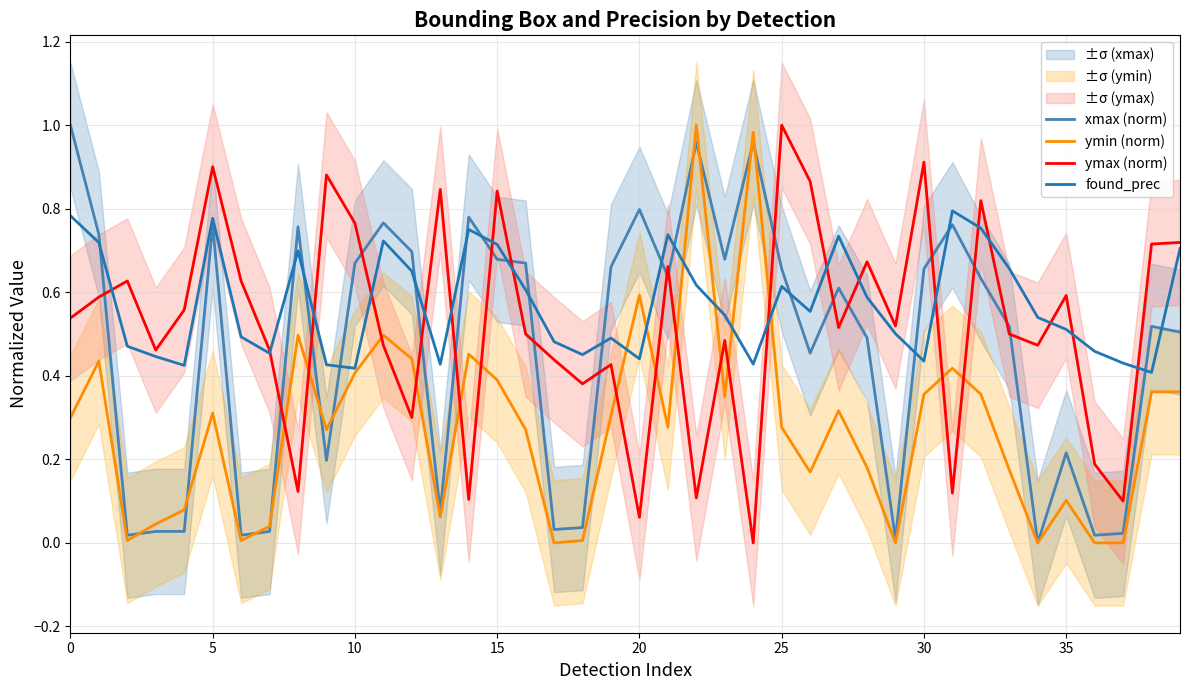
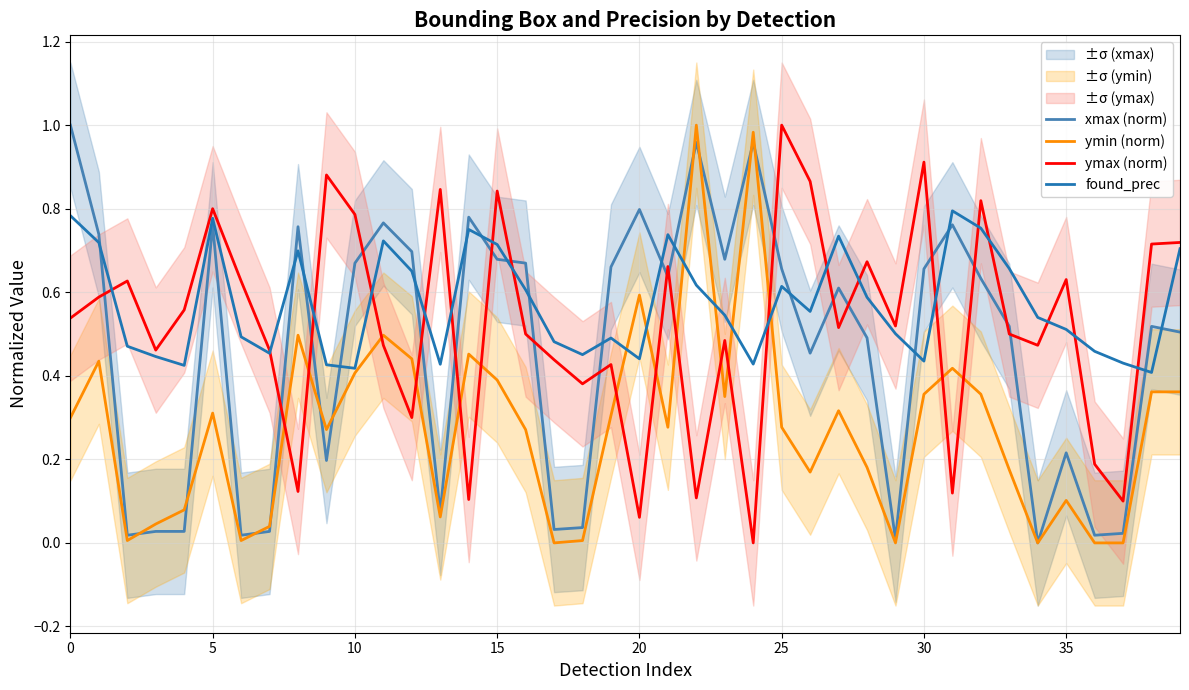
ymax (norm), 5: 0.90 -> 0.80
ymax (norm), 10: 0.77 -> 0.79
ymax (norm), 35: 0.59 -> 0.63
